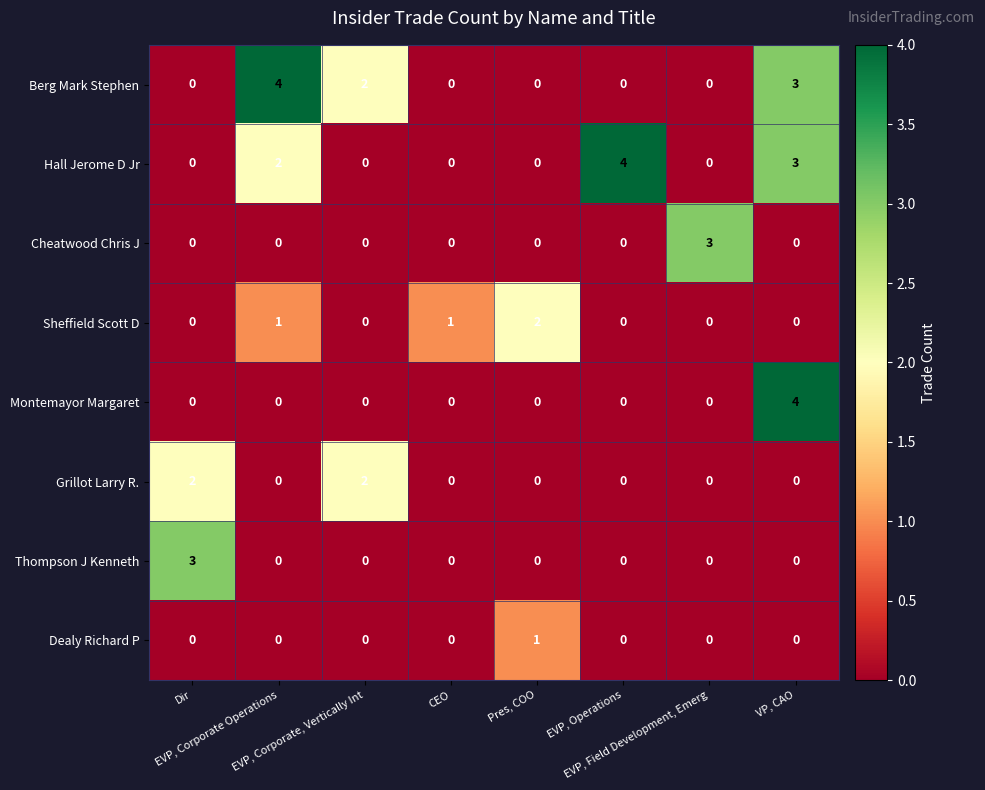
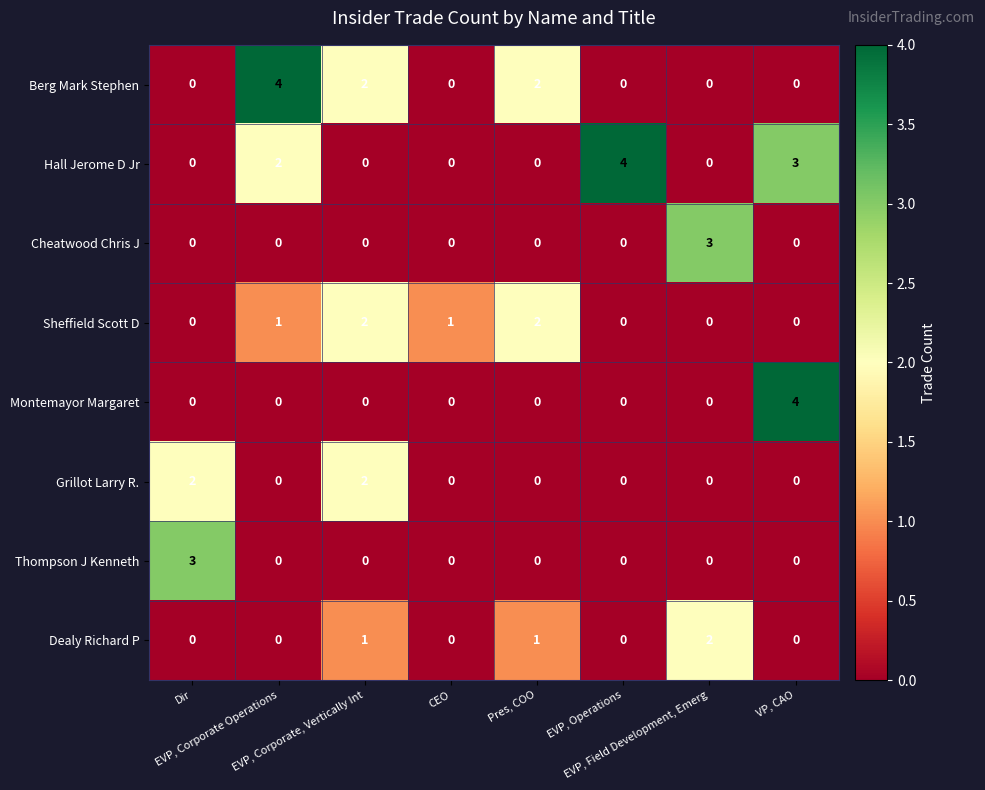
Berg Mark Stephen, Pres, COO: 0 -> 2
Berg Mark Stephen, VP, CAO: 3 -> 0
Sheffield Scott D, EVP, Corporate, Vertically Int: 0 -> 2
Dealy Richard P, EVP, Corporate, Vertically Int: 0 -> 1
Dealy Richard P, EVP, Field Development, Emerg: 0 -> 2
